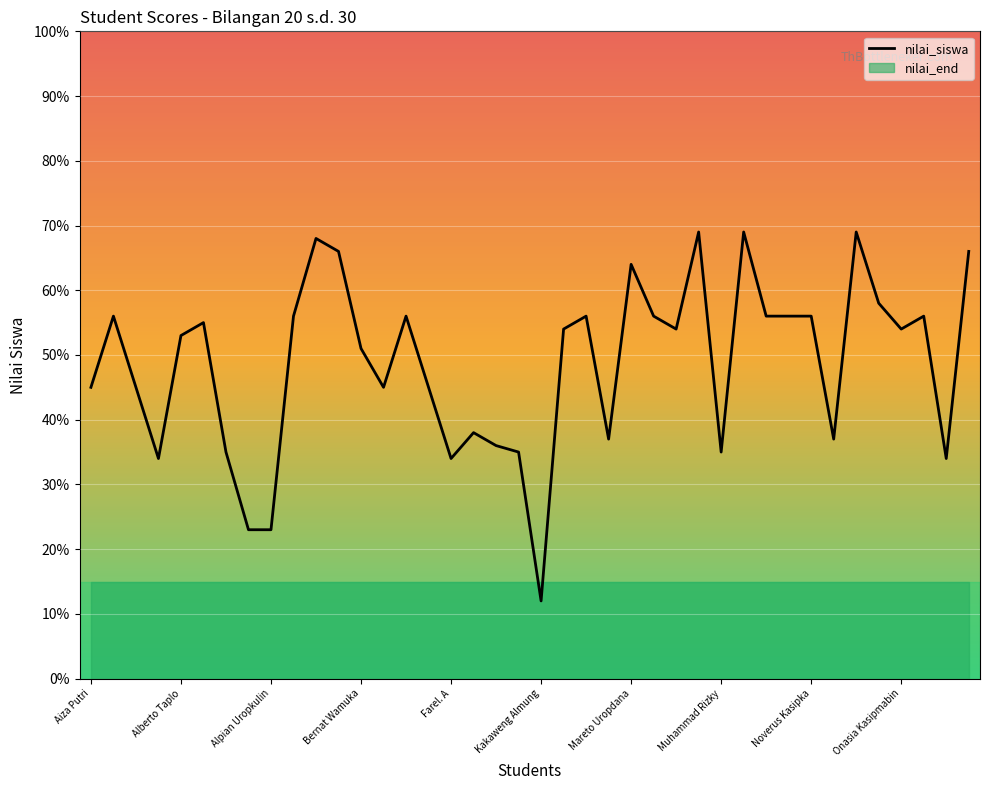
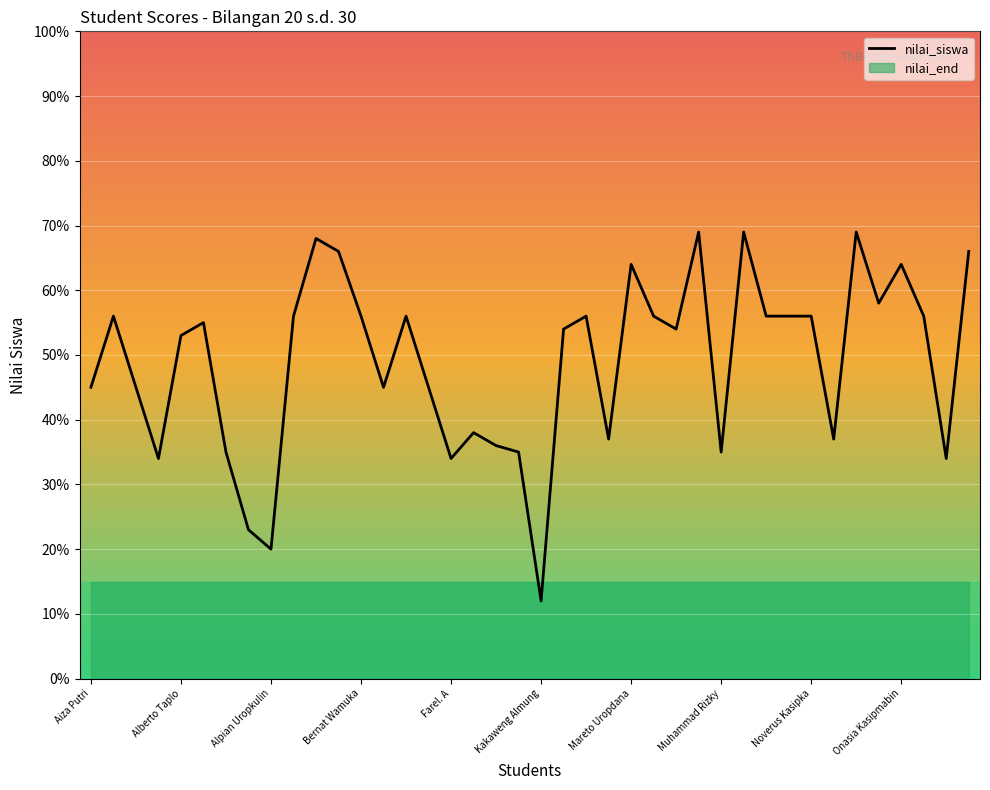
nilai_siswa, Alpian Uropkulin: 23% -> 20%
nilai_siswa, Bernat Wamuka: 51% -> 56%
nilai_siswa, Onasia Kasipmabin: 54% -> 64%
